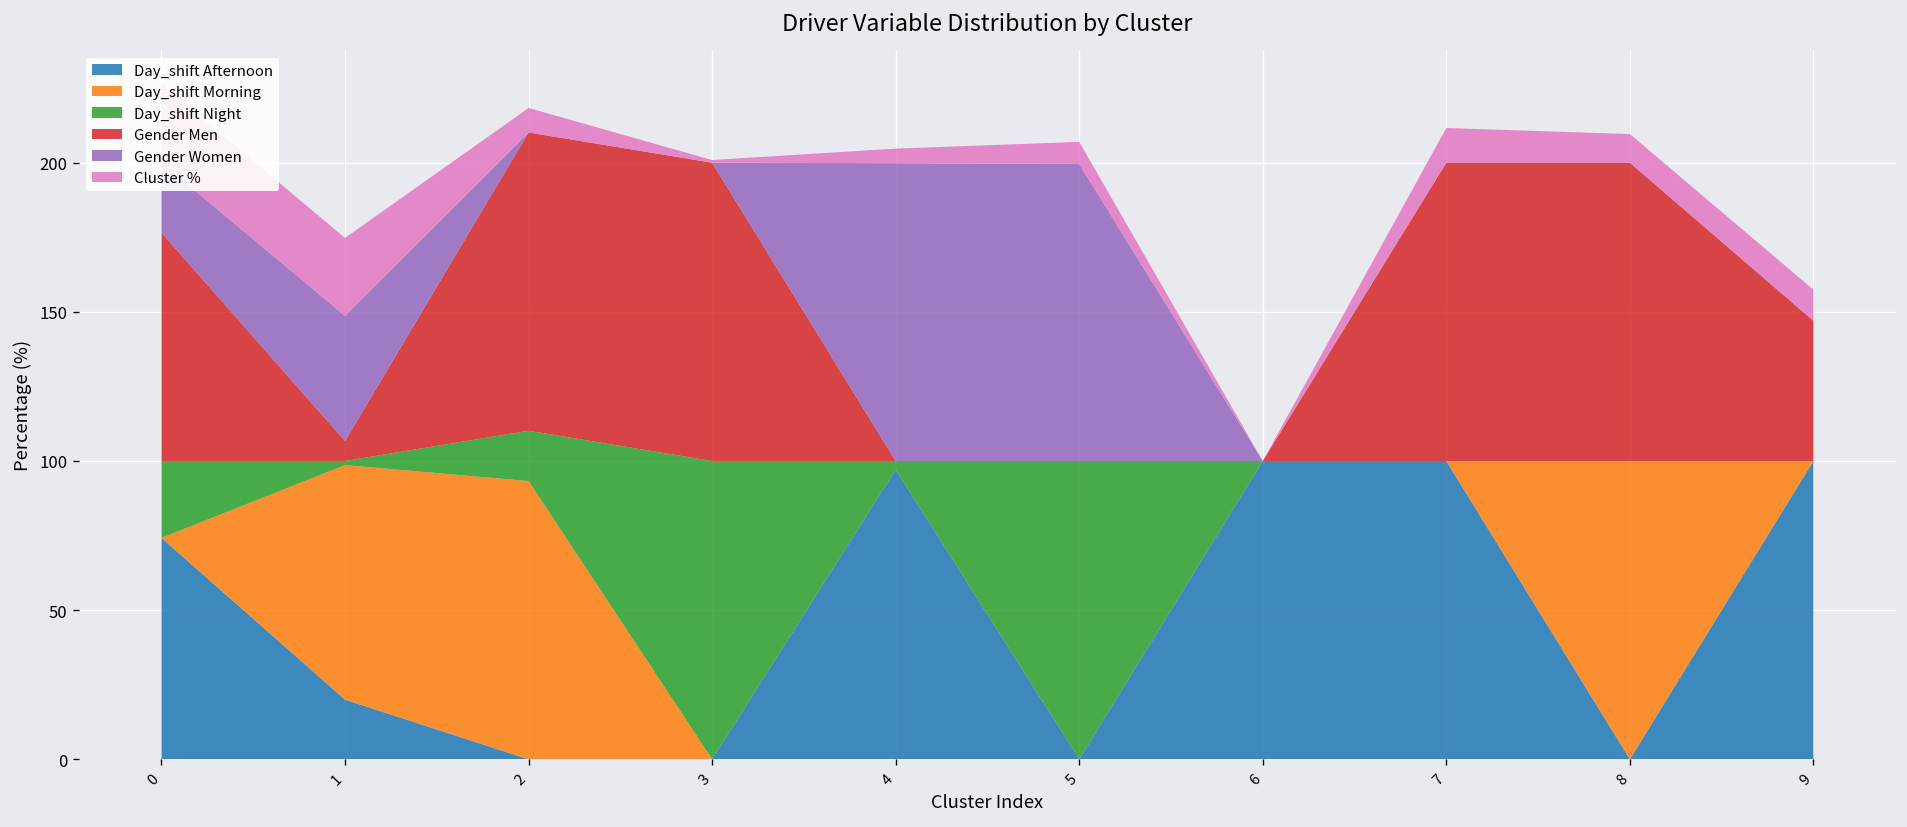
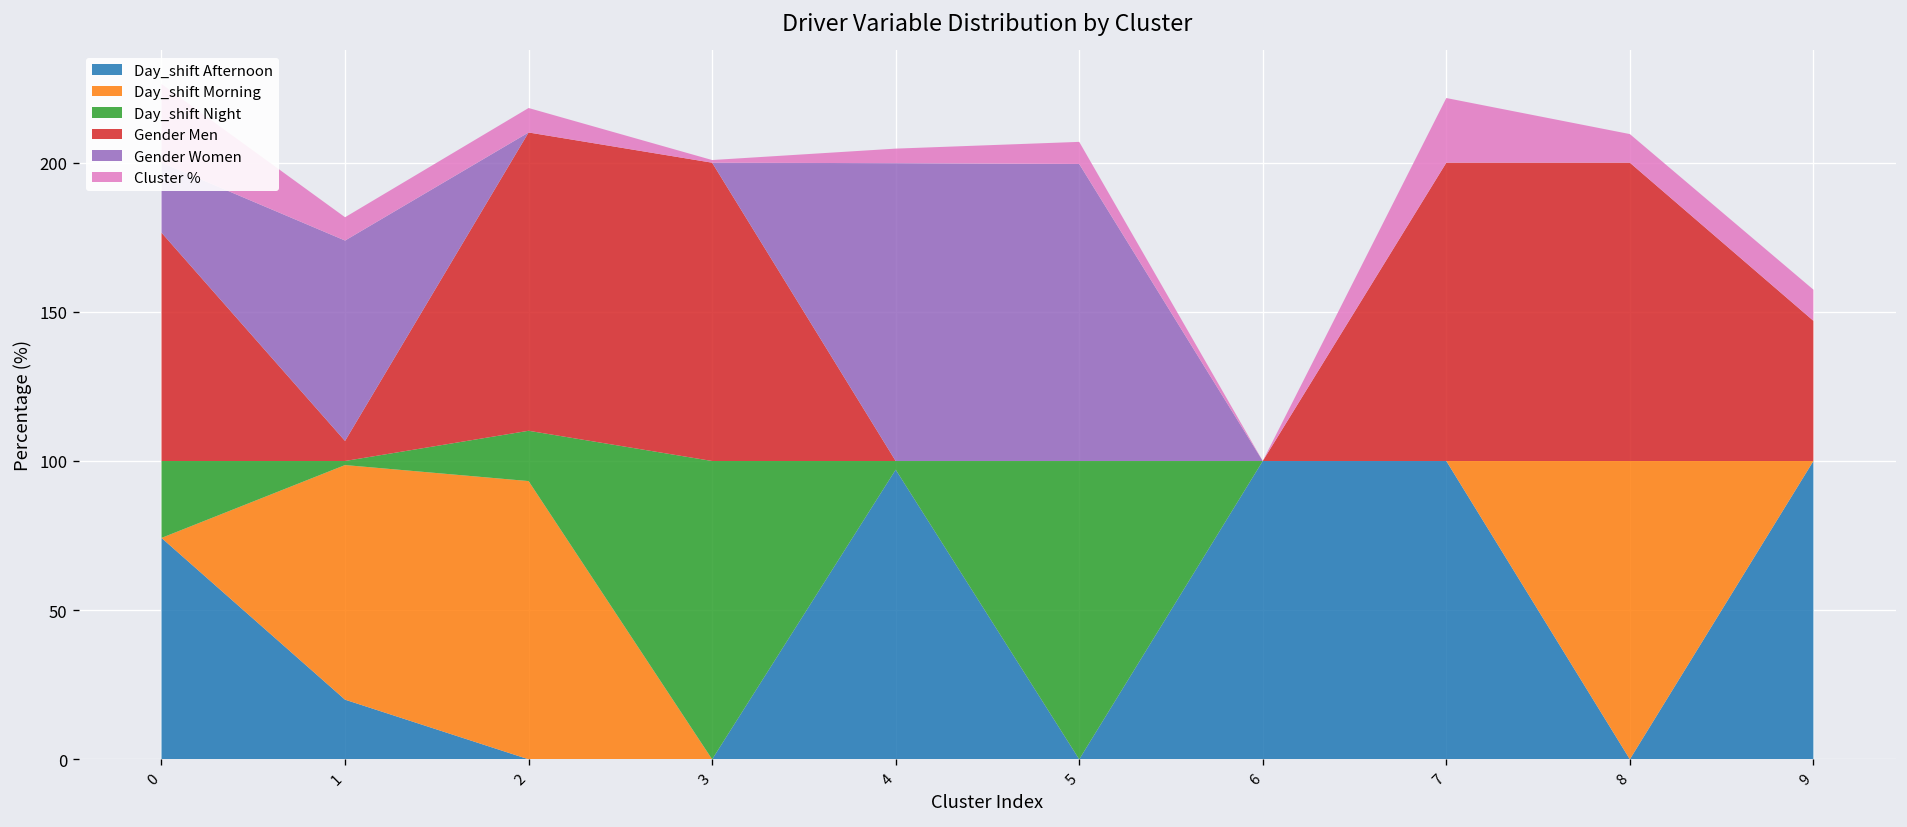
Gender Women, 1: 42 -> 67
Cluster %, 1: 26 -> 8
Cluster %, 7: 12 -> 22
